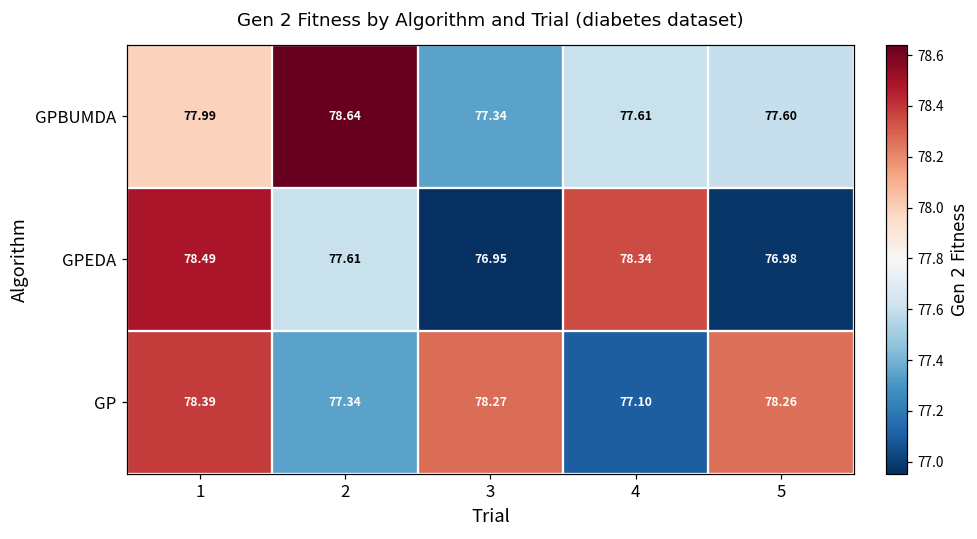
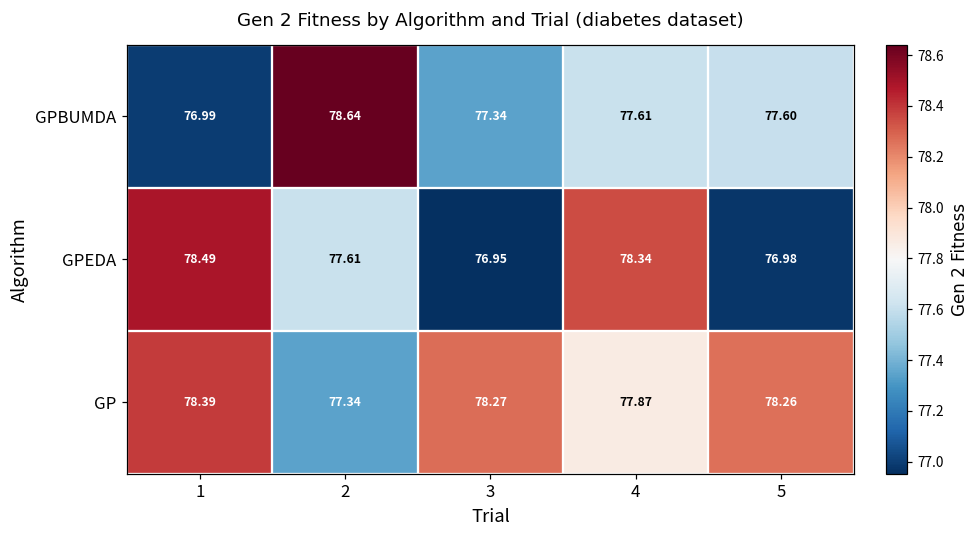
GPBUMDA, 1: 77.99 -> 76.99
GP, 4: 77.10 -> 77.87
